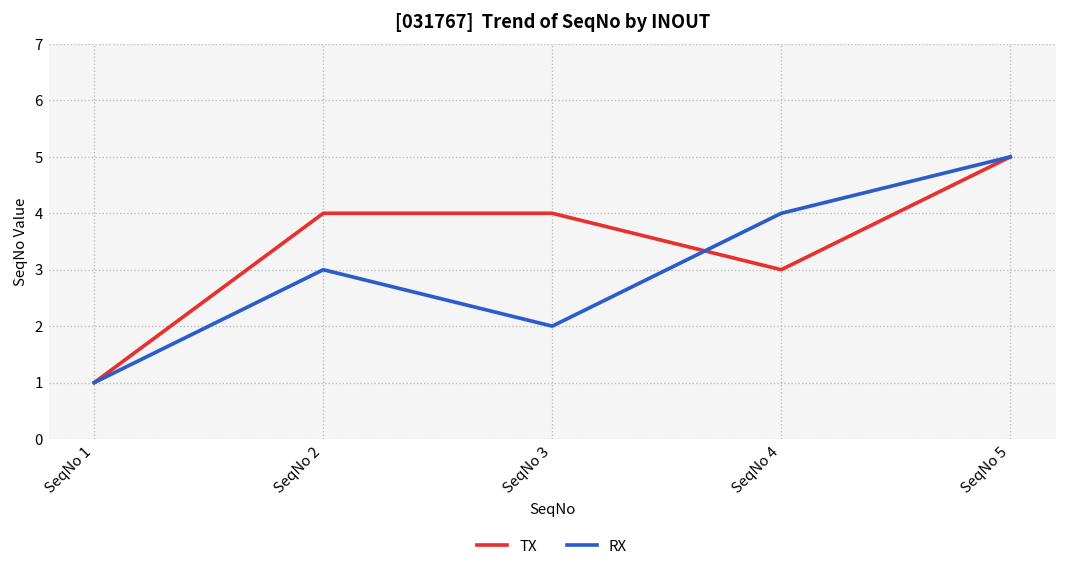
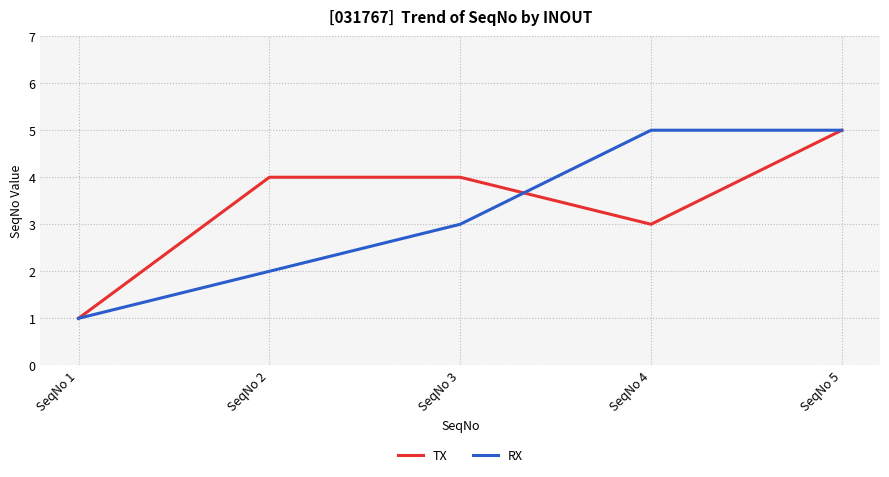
RX, SeqNo 2: 3 -> 2
RX, SeqNo 3: 2 -> 3
RX, SeqNo 4: 4 -> 5
